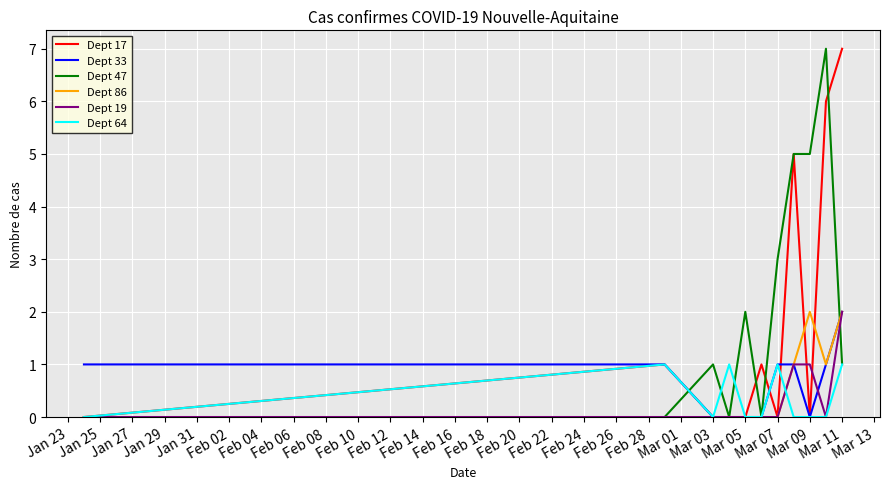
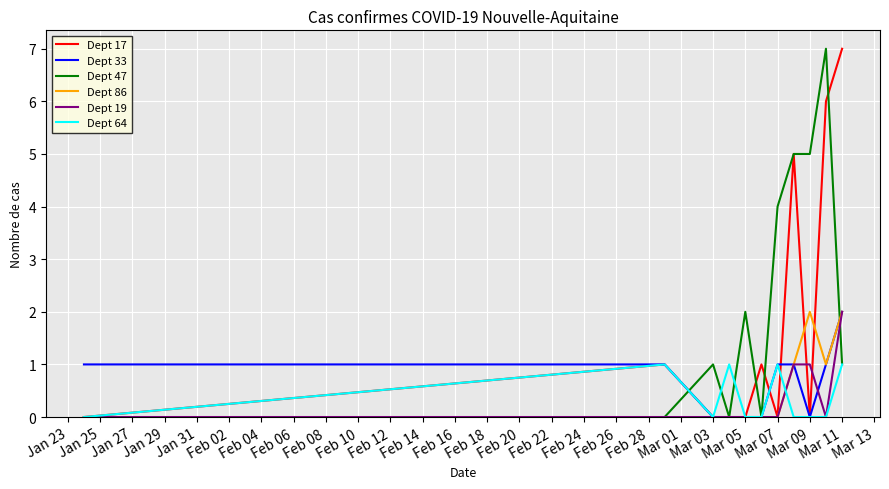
Dept 47, Mar 07: 3 -> 4
